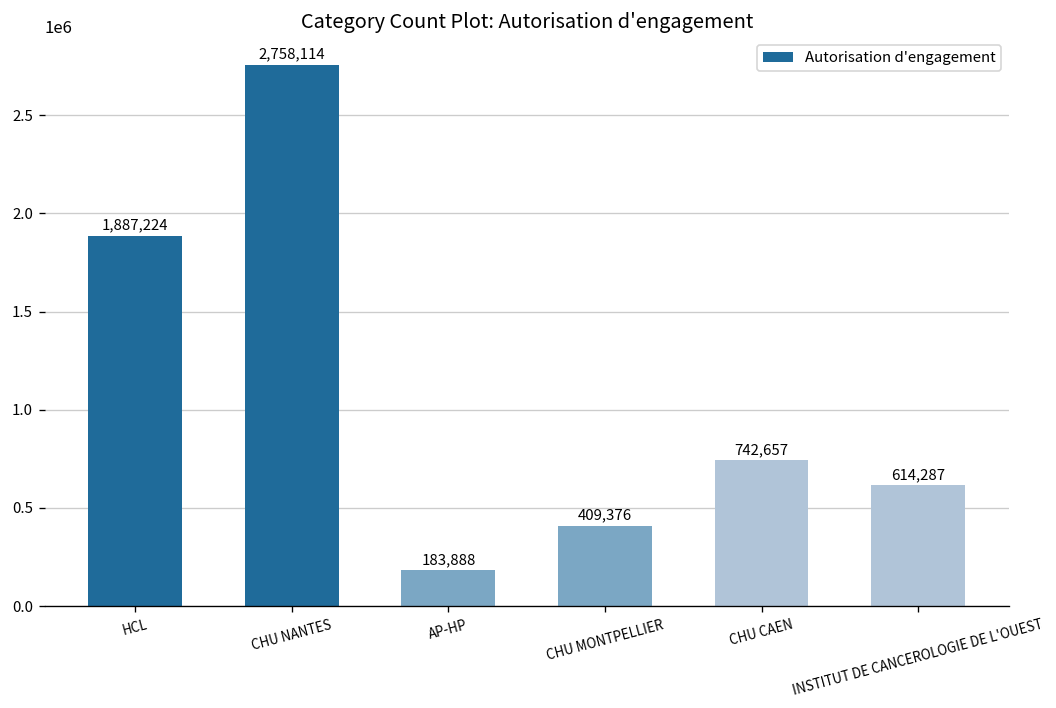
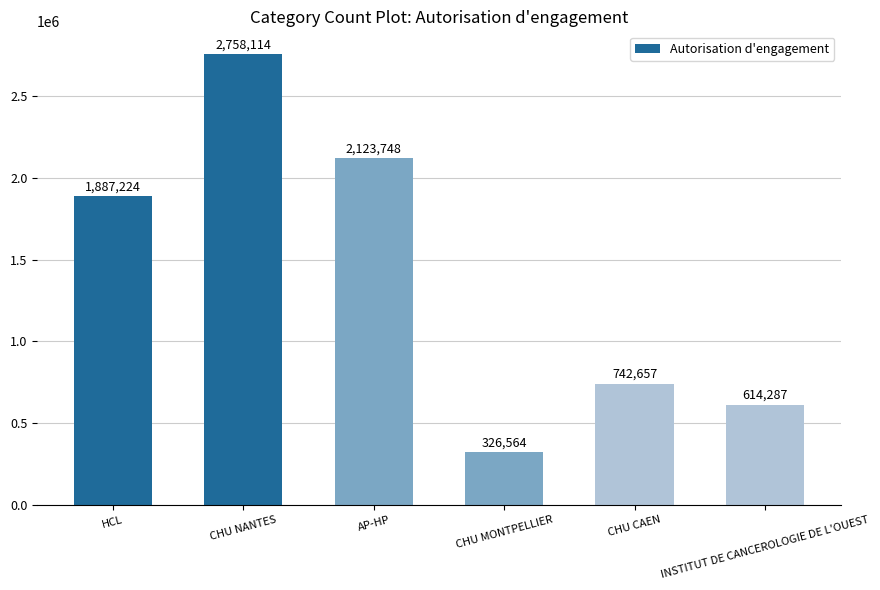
AP-HP: 183,888 -> 2,123,748
CHU MONTPELLIER: 409,376 -> 326,564
